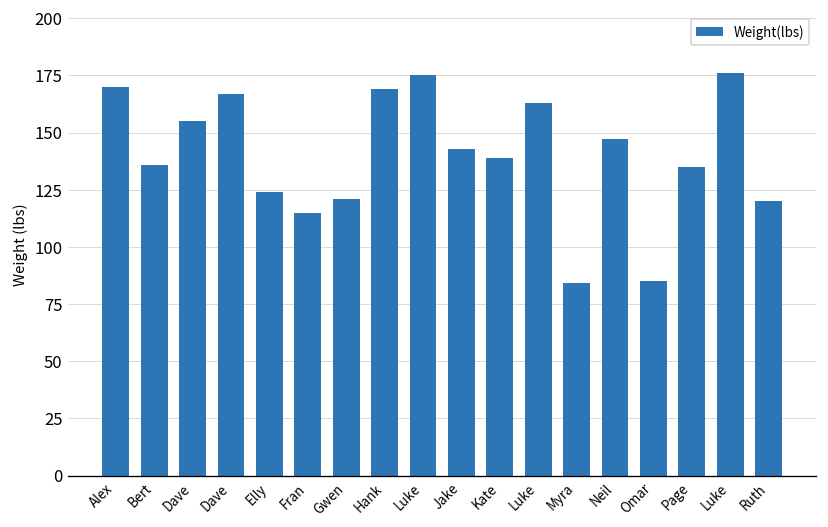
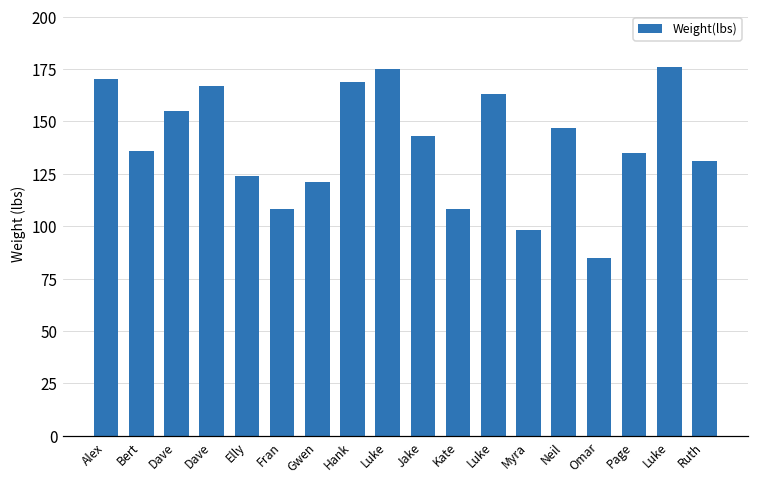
Fran: 115 -> 108
Kate: 139 -> 108
Myra: 84 -> 98
Ruth: 120 -> 131
